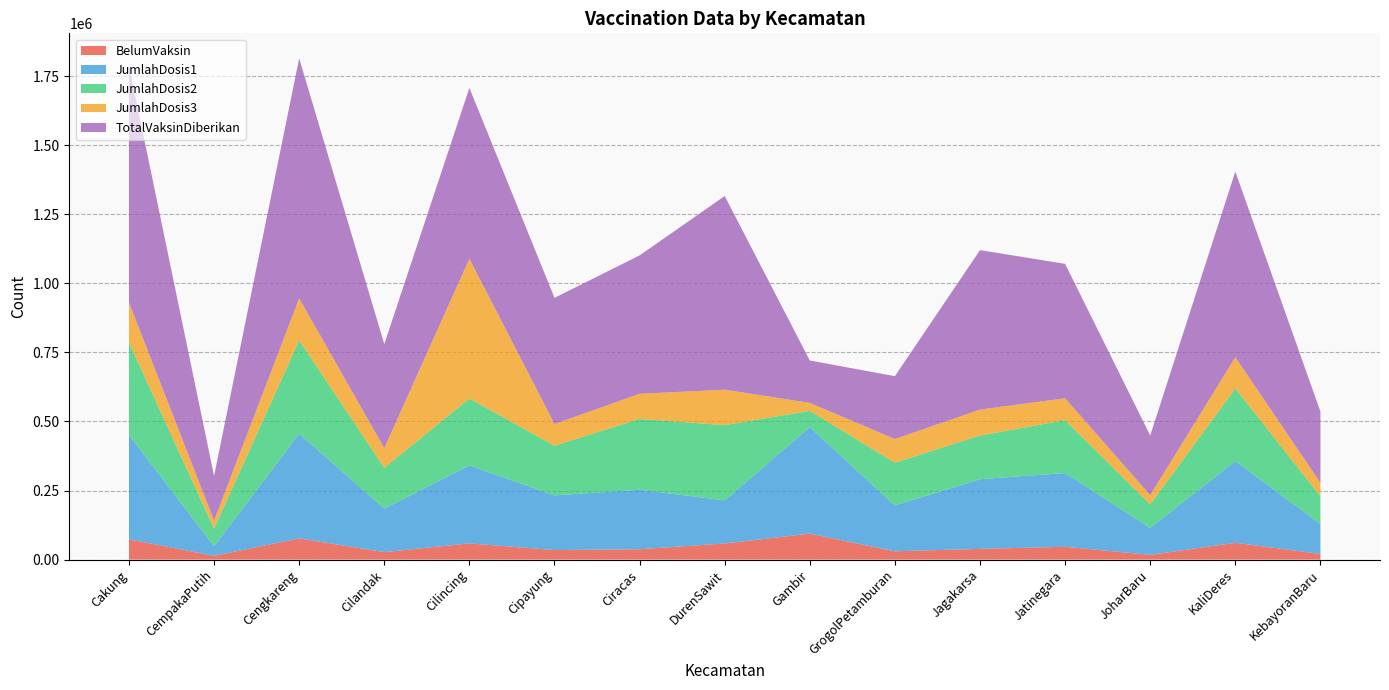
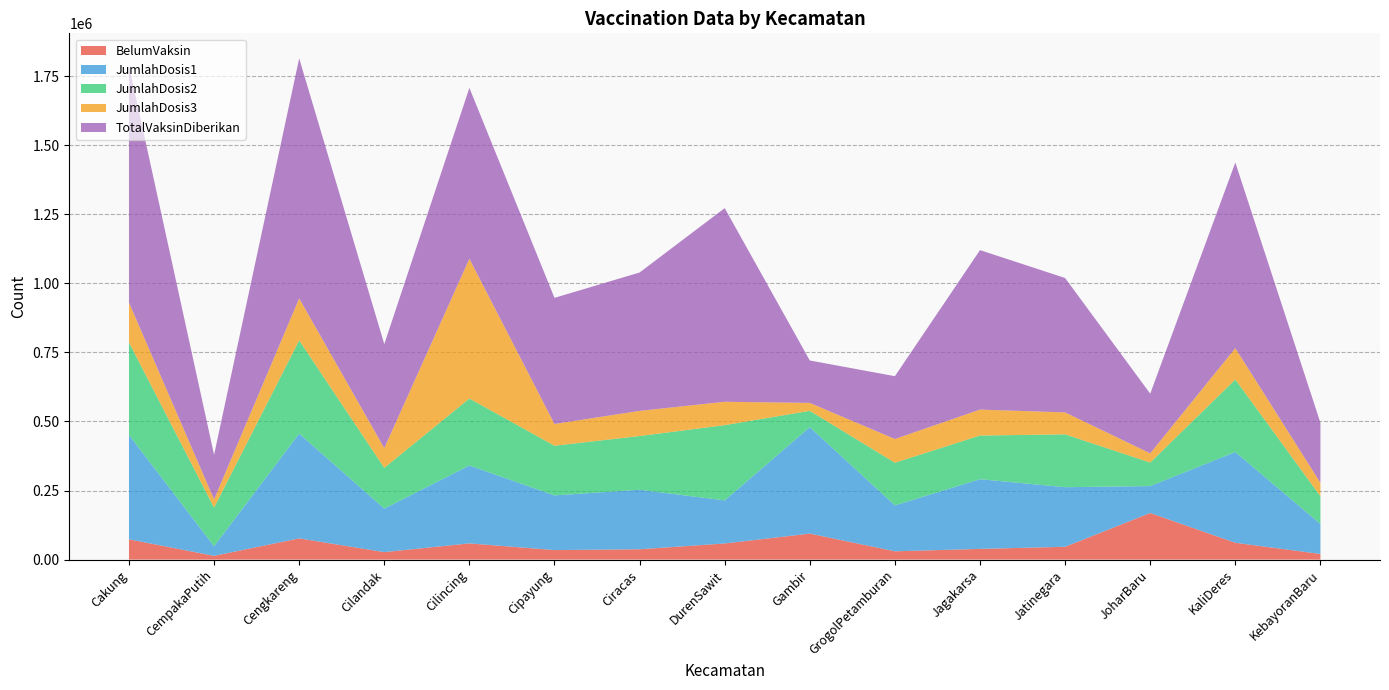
JumlahDosis2, CempakaPutih: 60000 -> 140000
JumlahDosis2, Ciracas: 260000 -> 190000
JumlahDosis3, DurenSawit: 130000 -> 80000
JumlahDosis1, Jatinegara: 270000 -> 220000
BelumVaksin, JoharBaru: 20000 -> 170000
JumlahDosis1, KaliDeres: 300000 -> 330000
TotalVaksinDiberikan, KebayoranBaru: 260000 -> 220000
